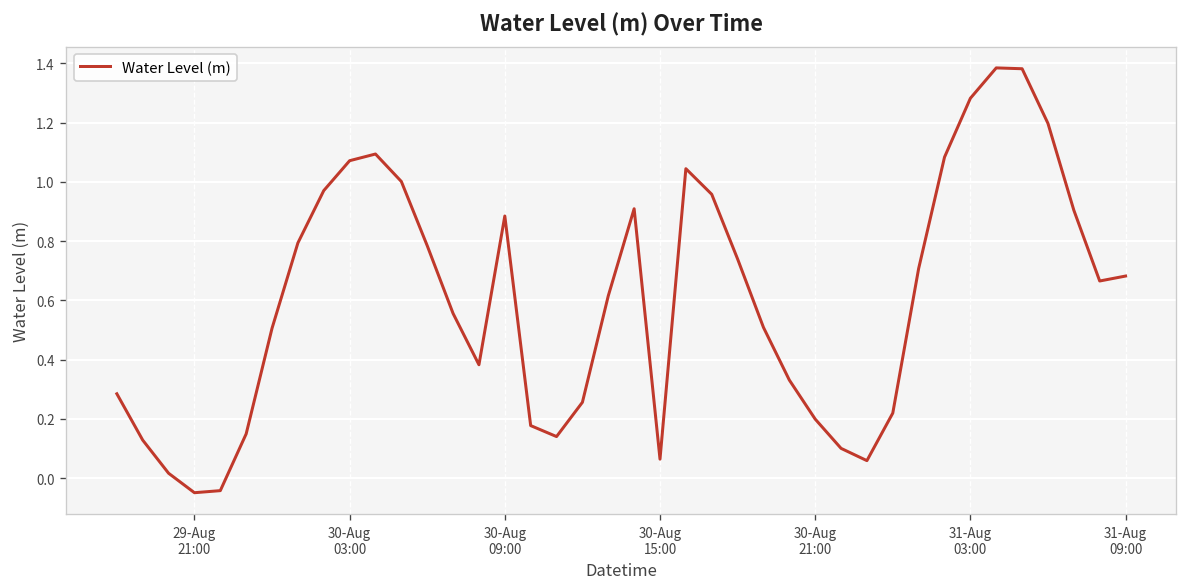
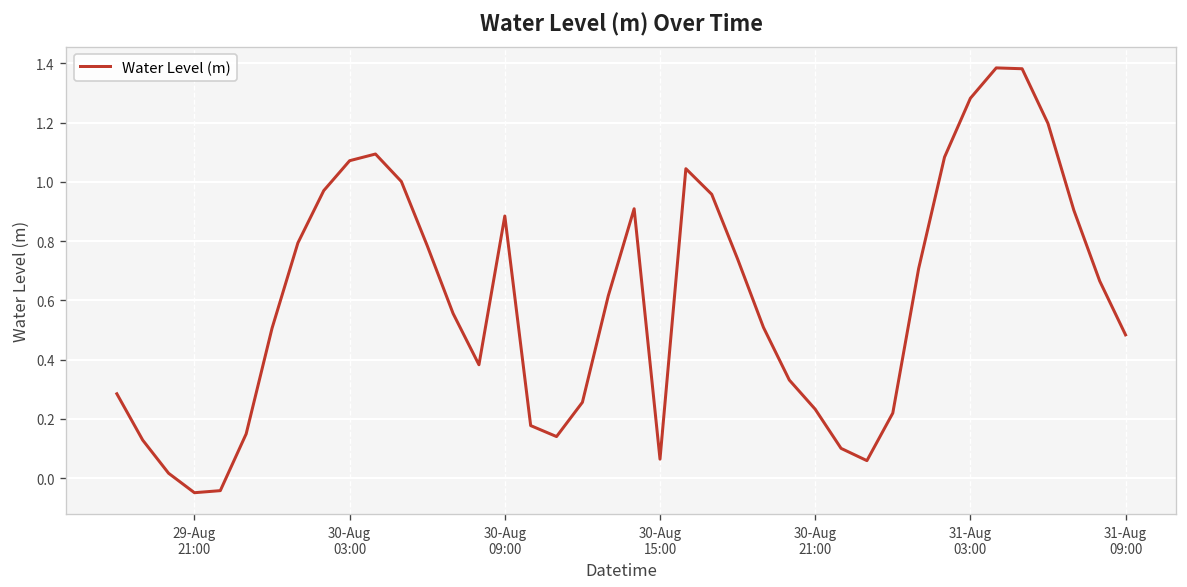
30-Aug 21:00: 0.20 -> 0.23
31-Aug 09:00: 0.68 -> 0.48
